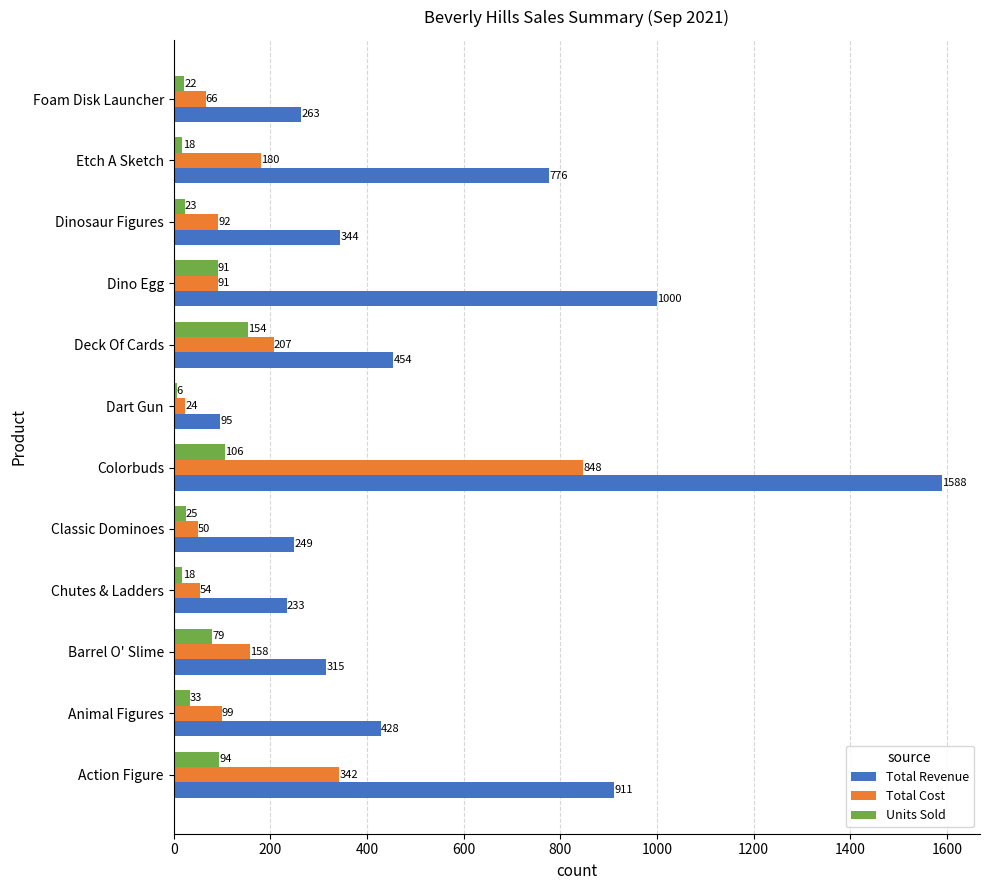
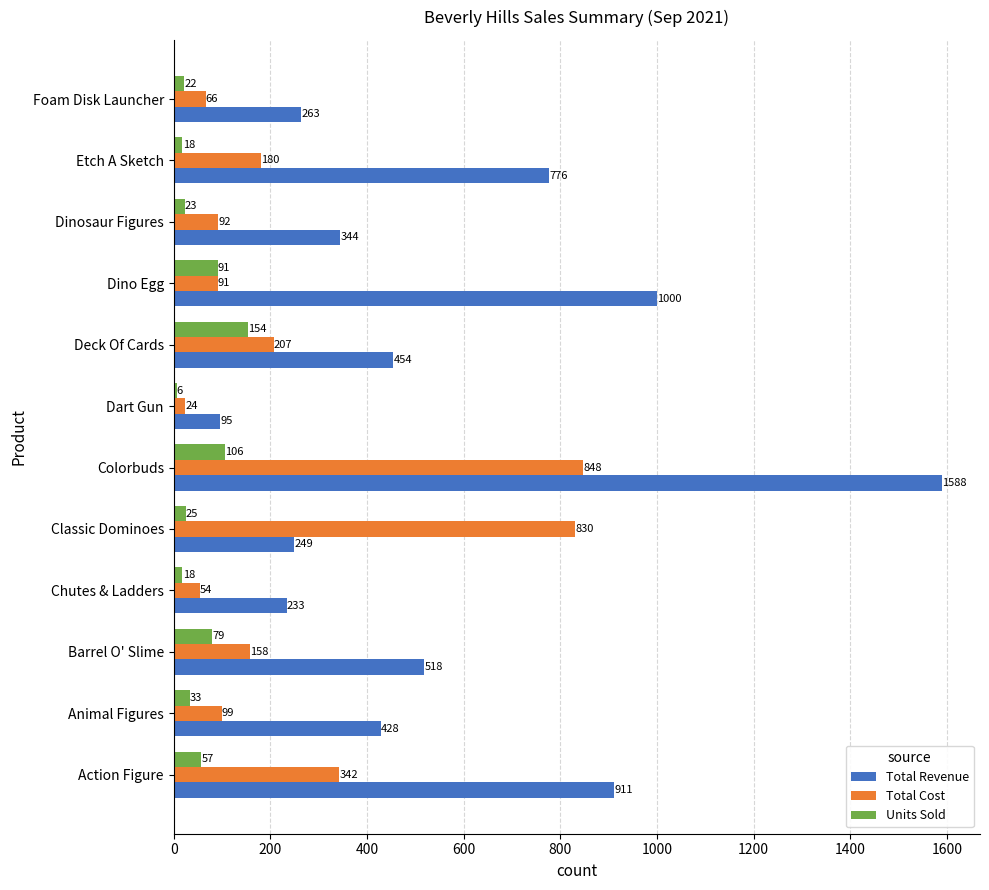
Total Cost, Classic Dominoes: 50 -> 830
Total Revenue, Barrel O' Slime: 315 -> 518
Units Sold, Action Figure: 94 -> 57
